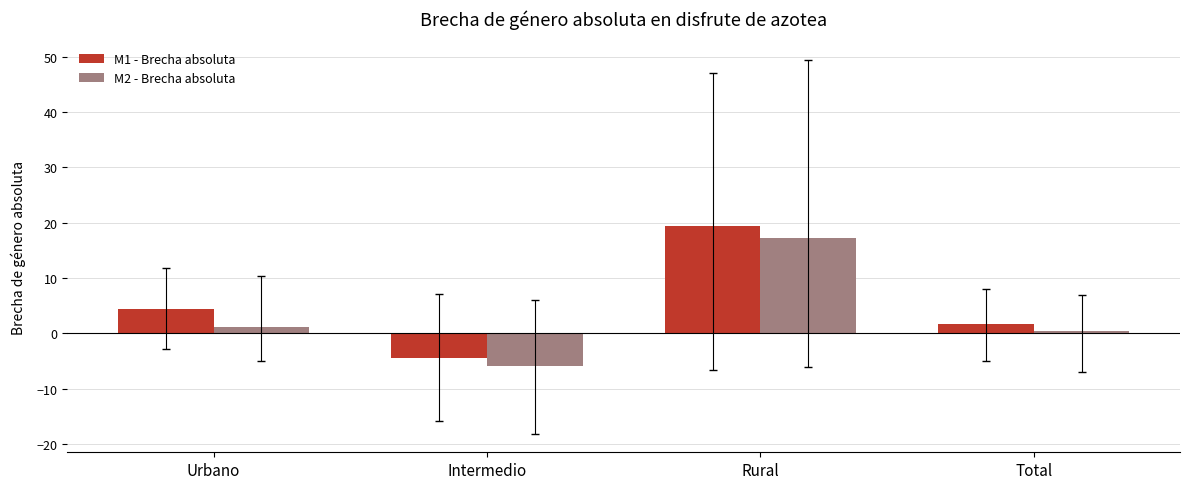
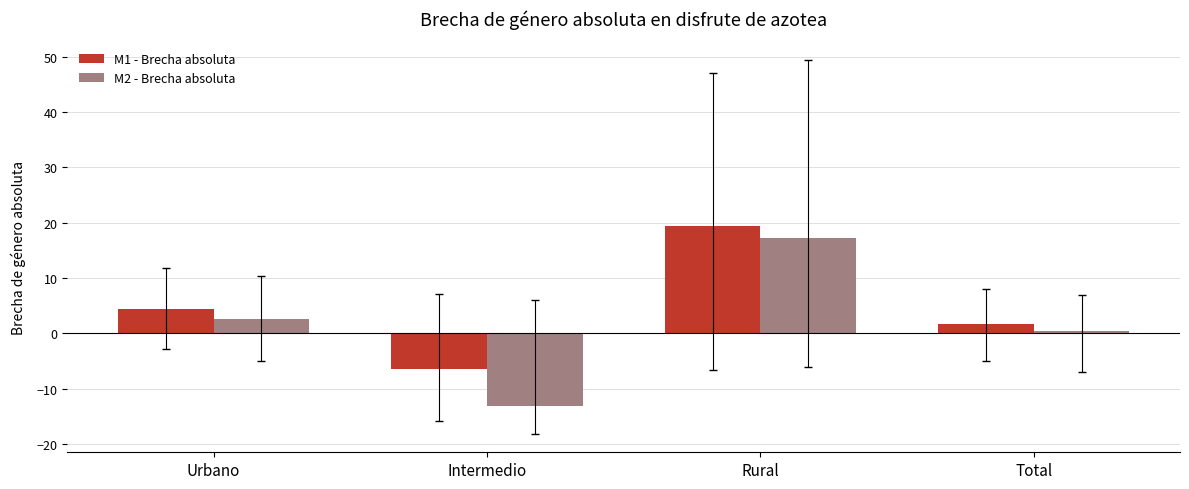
M2 - Brecha absoluta, Urbano: 1 -> 3
M1 - Brecha absoluta, Intermedio: -4 -> -6
M2 - Brecha absoluta, Intermedio: -6 -> -13
